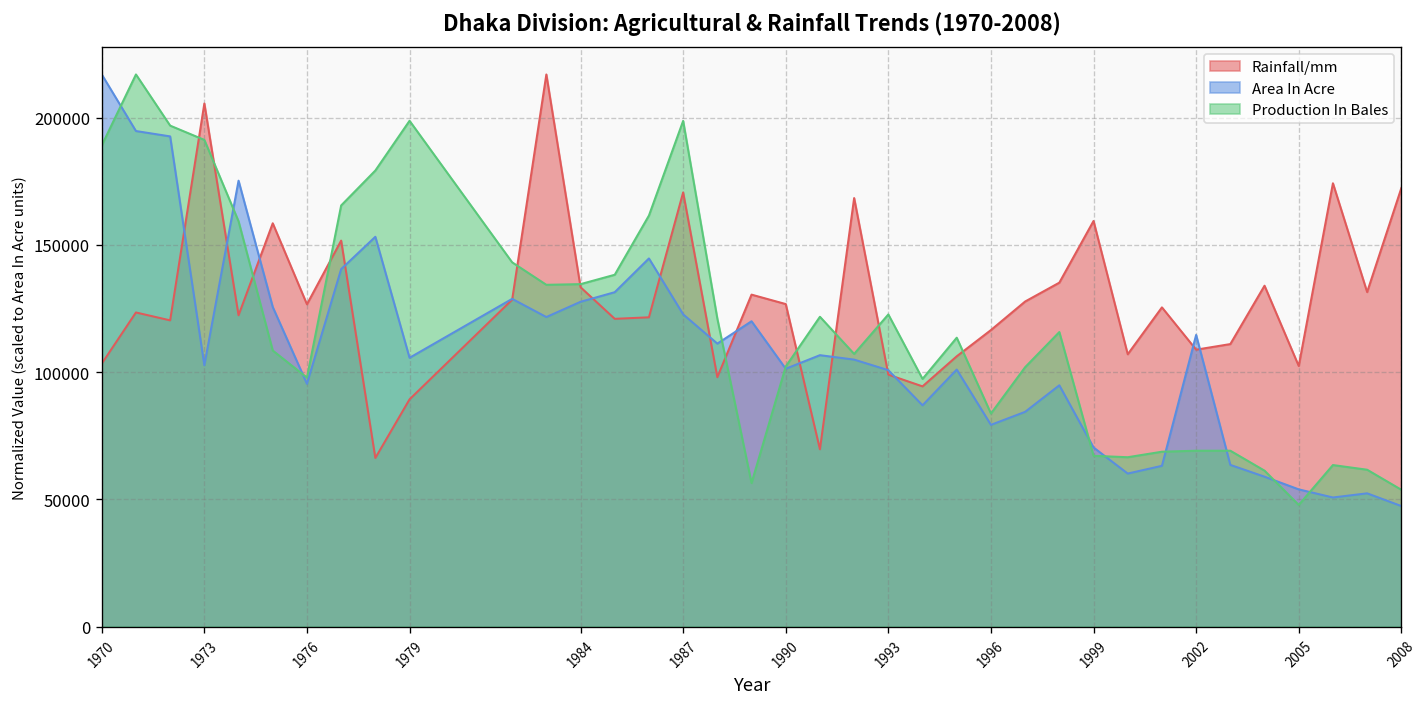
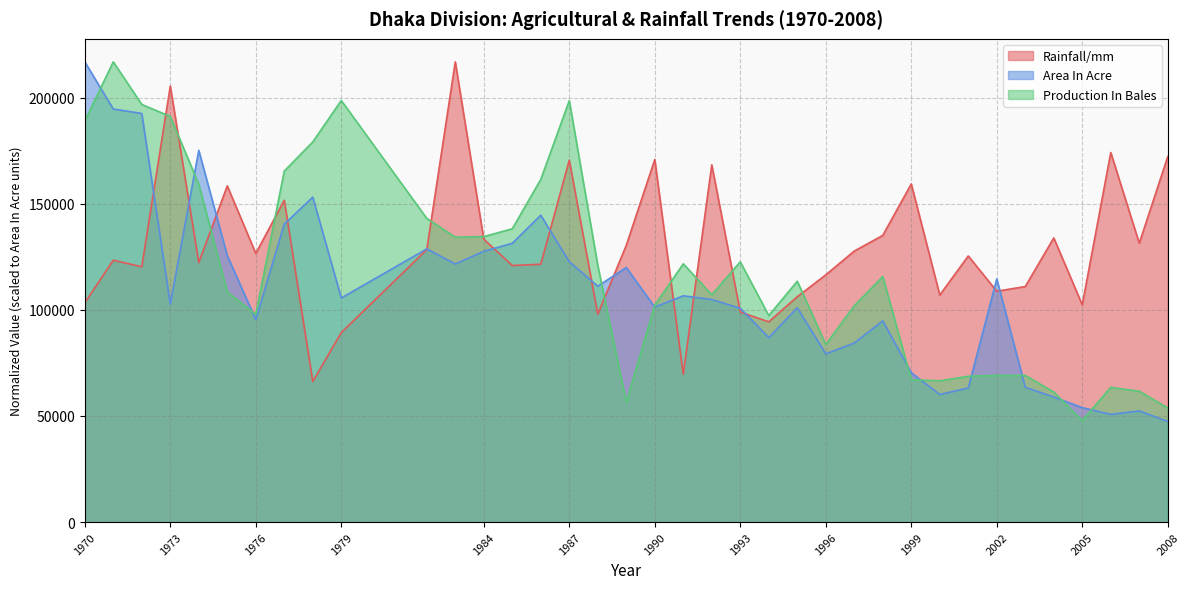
Rainfall/mm, 1990: 127000 -> 171000
